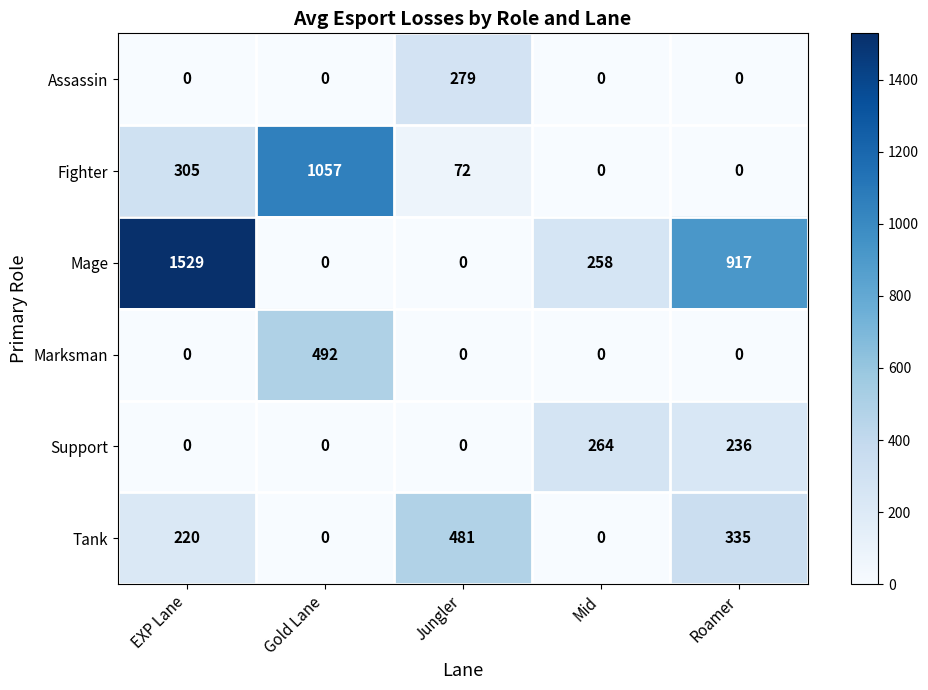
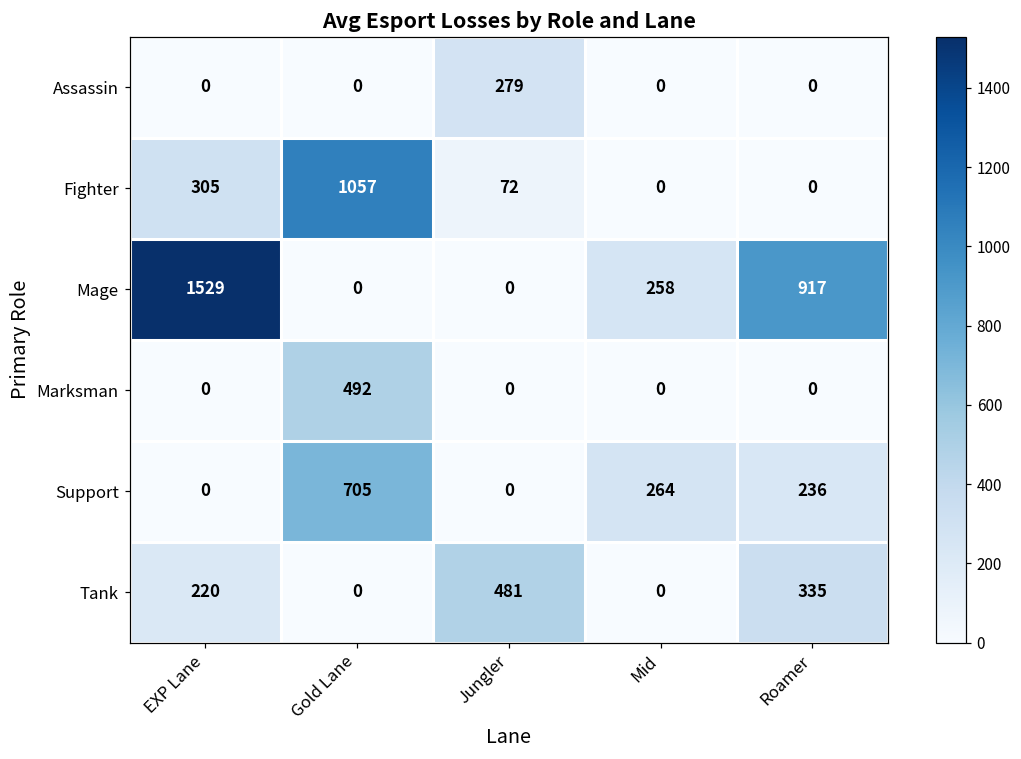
Support, Gold Lane: 0 -> 705
